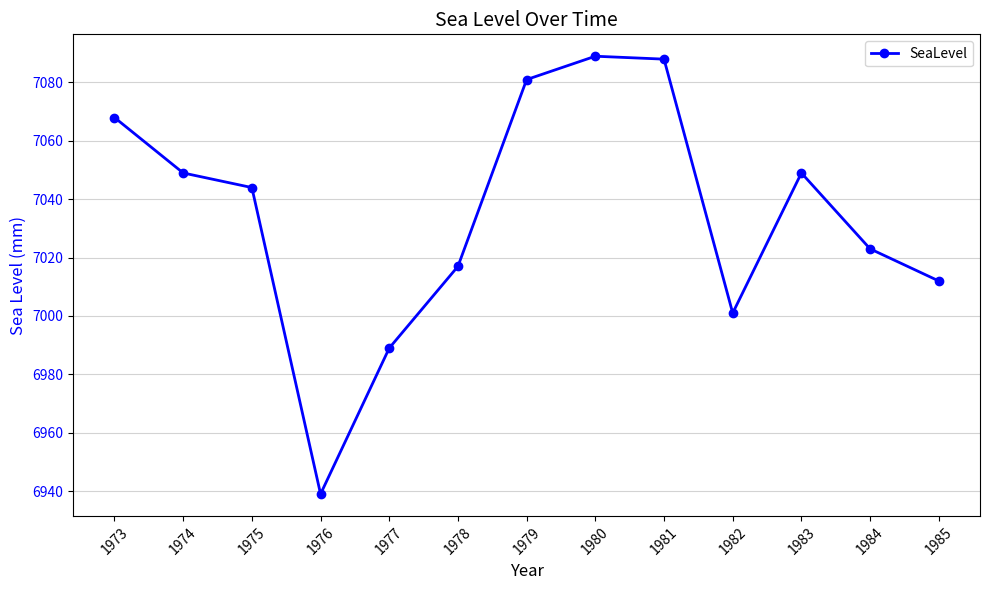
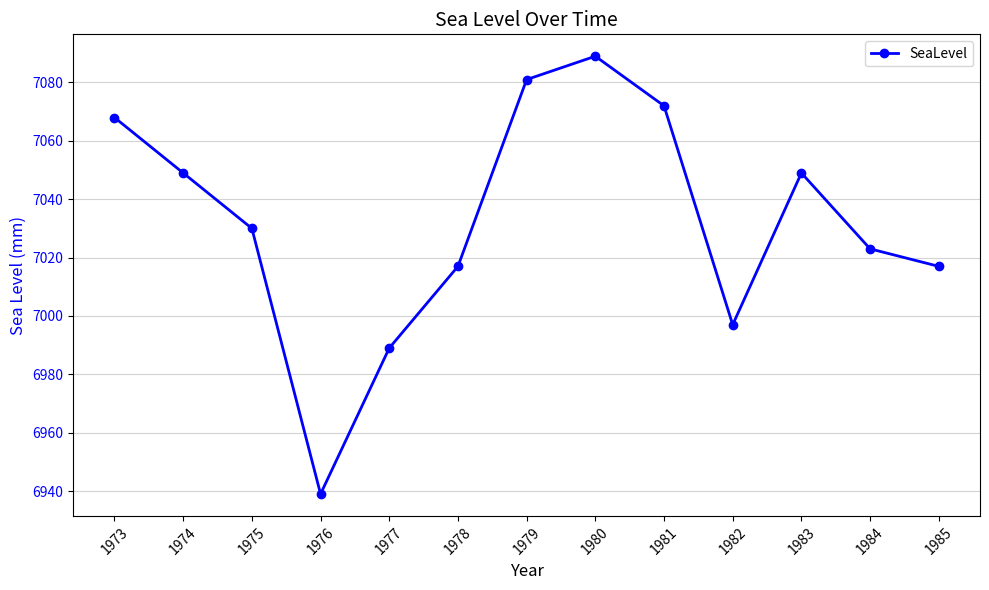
1975: 7044 -> 7030
1981: 7088 -> 7072
1982: 7001 -> 6997
1985: 7012 -> 7017
